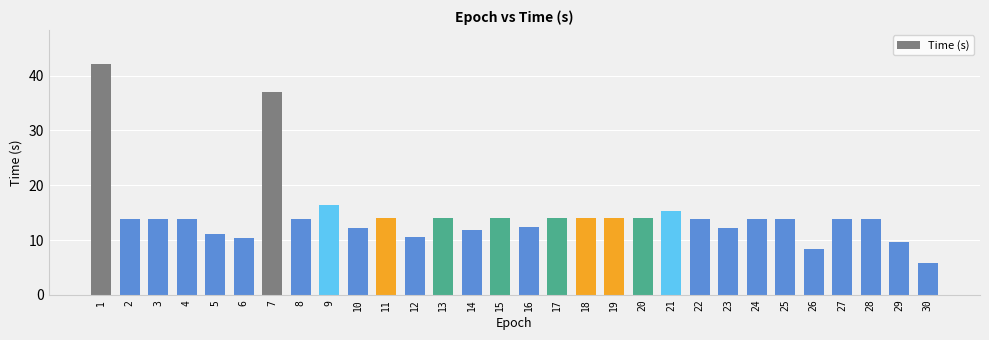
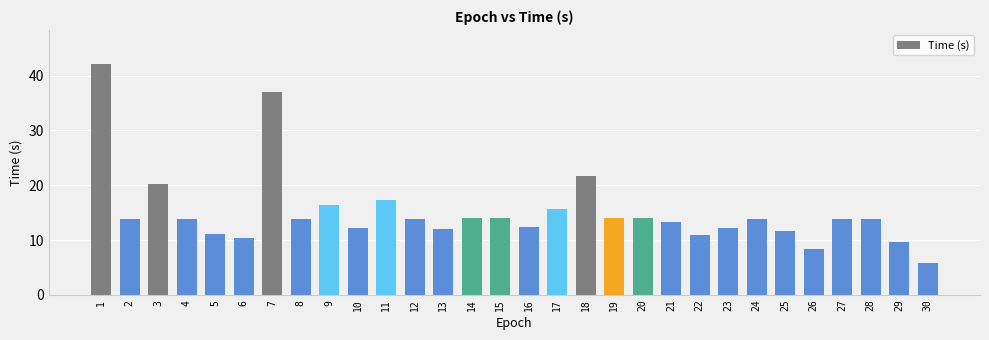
3: 14 -> 20
11: 14 -> 17
12: 11 -> 14
13: 14 -> 12
14: 12 -> 14
17: 14 -> 16
18: 14 -> 22
21: 15 -> 13
22: 14 -> 11
25: 14 -> 12
